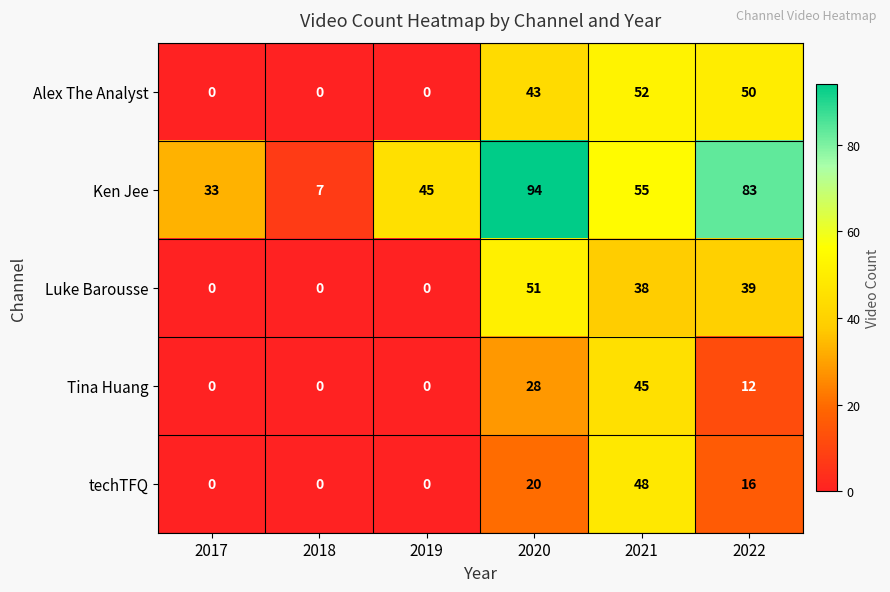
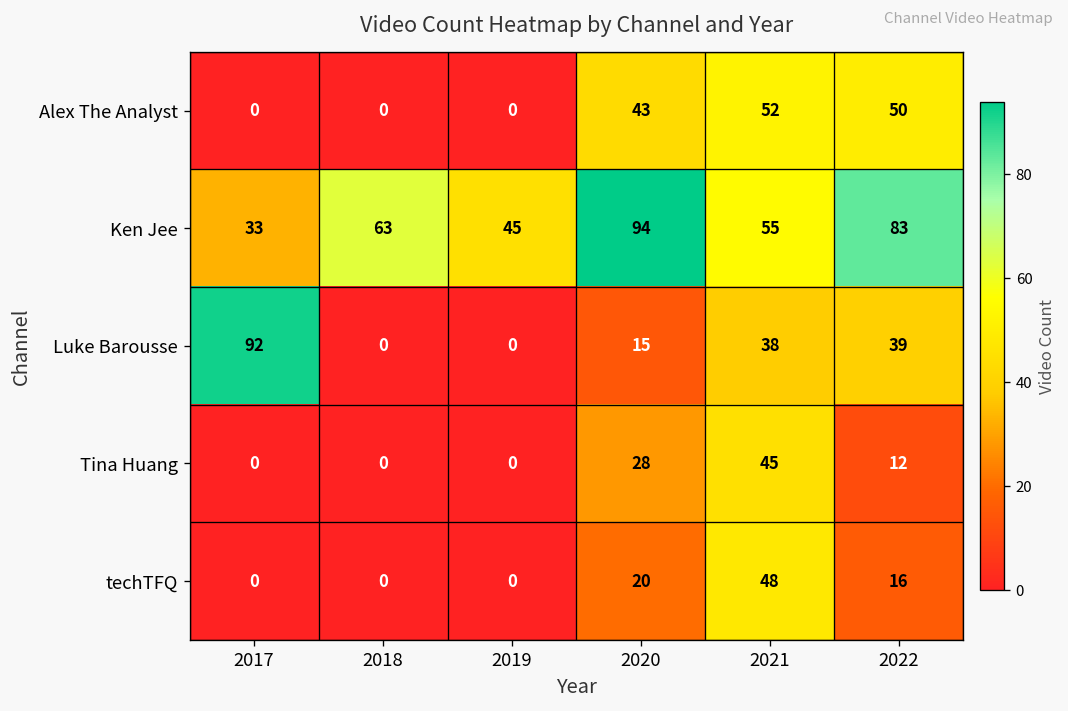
Ken Jee, 2018: 7 -> 63
Luke Barousse, 2017: 0 -> 92
Luke Barousse, 2020: 51 -> 15
